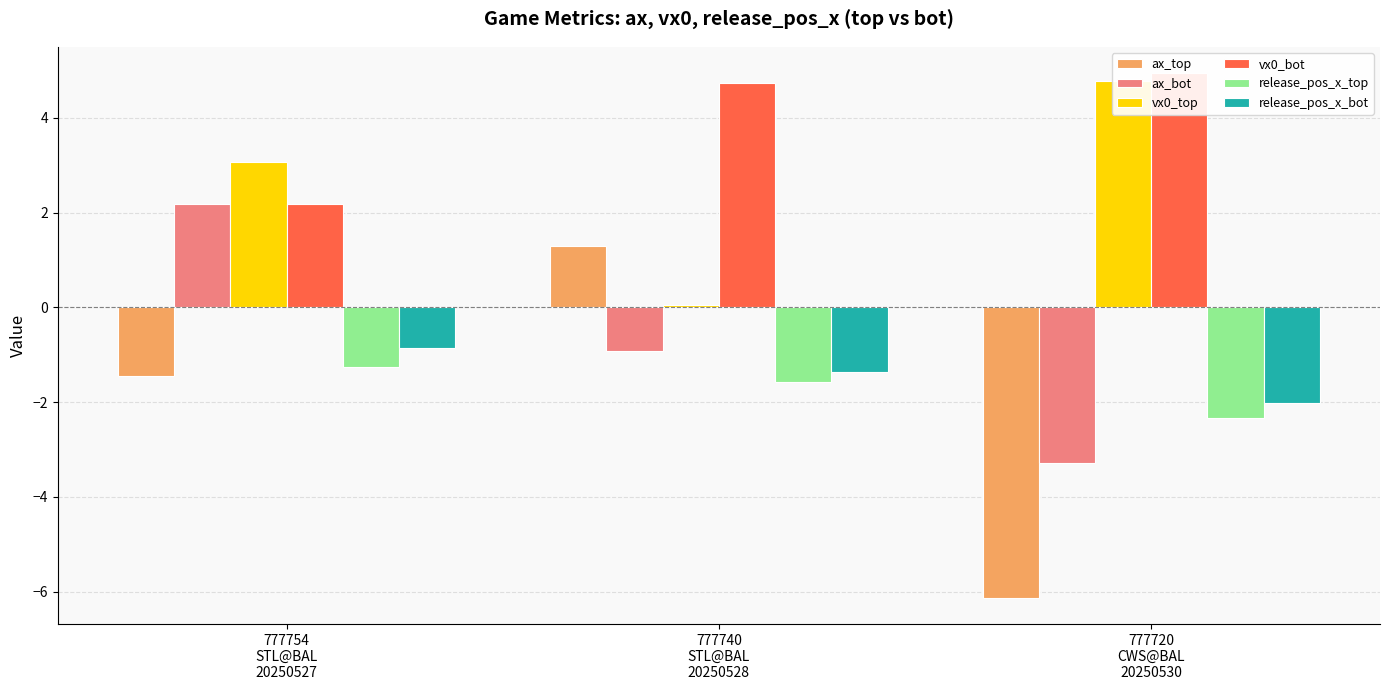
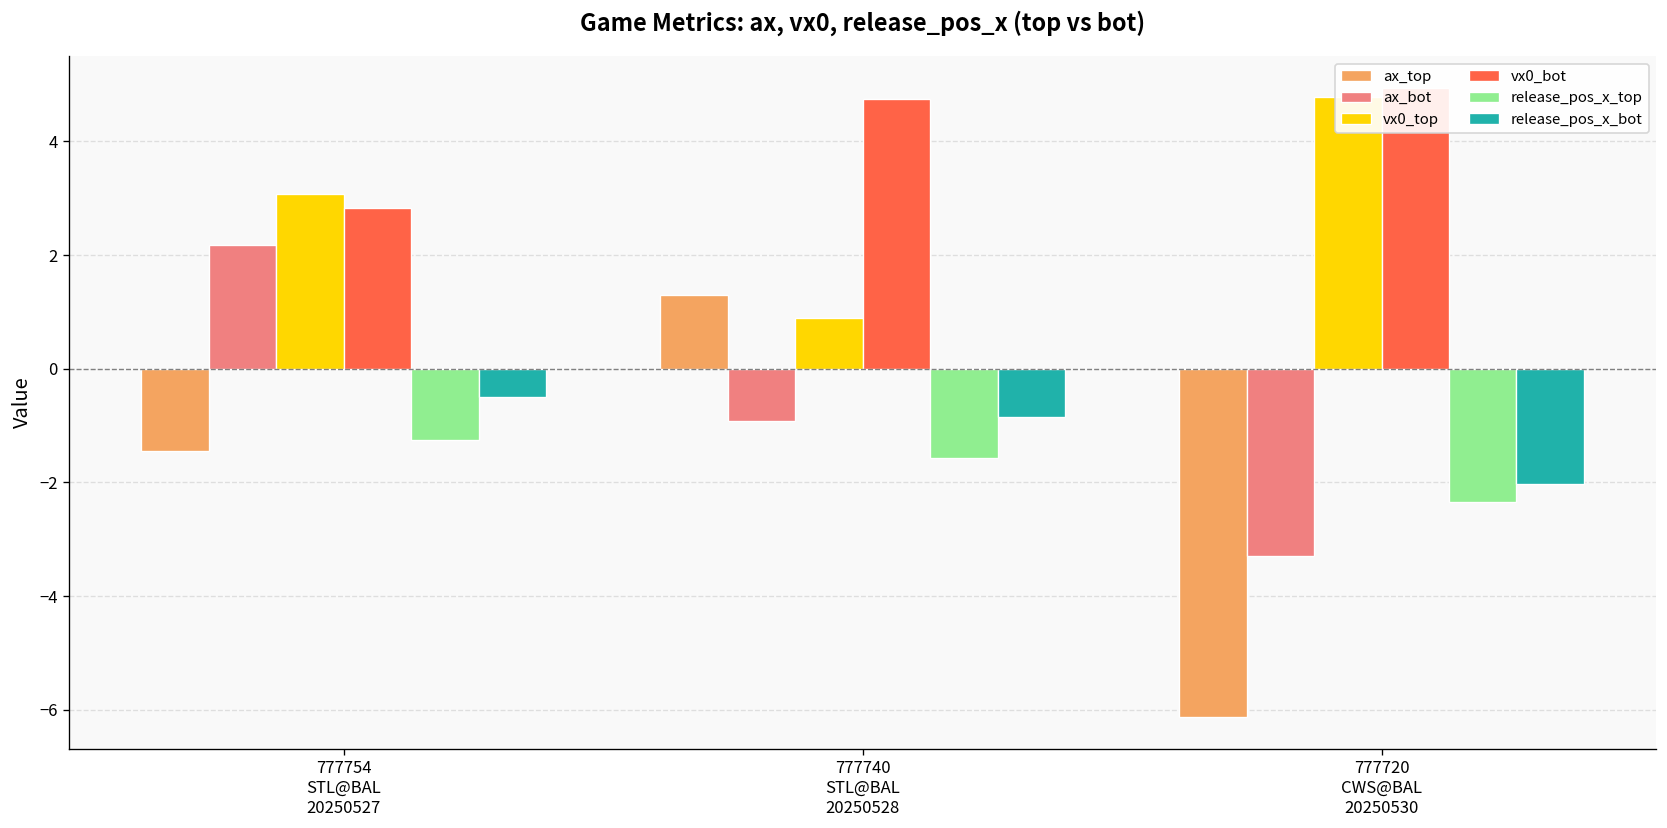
vx0_bot, 777754 STL@BAL 20250527: 2.2 -> 2.8
release_pos_x_bot, 777754 STL@BAL 20250527: -0.9 -> -0.5
vx0_top, 777740 STL@BAL 20250528: 0.0 -> 0.9
release_pos_x_bot, 777740 STL@BAL 20250528: -1.4 -> -0.9
